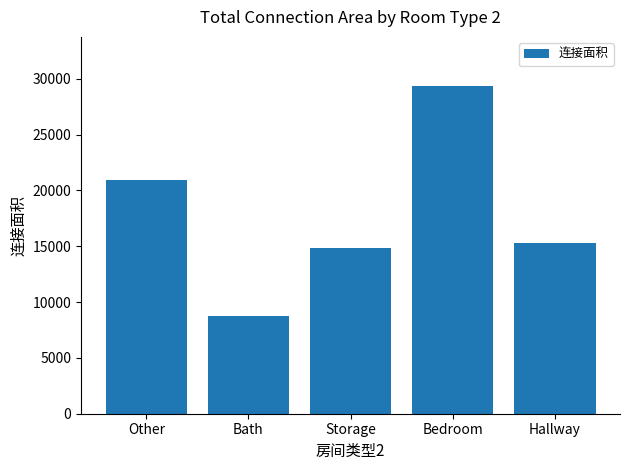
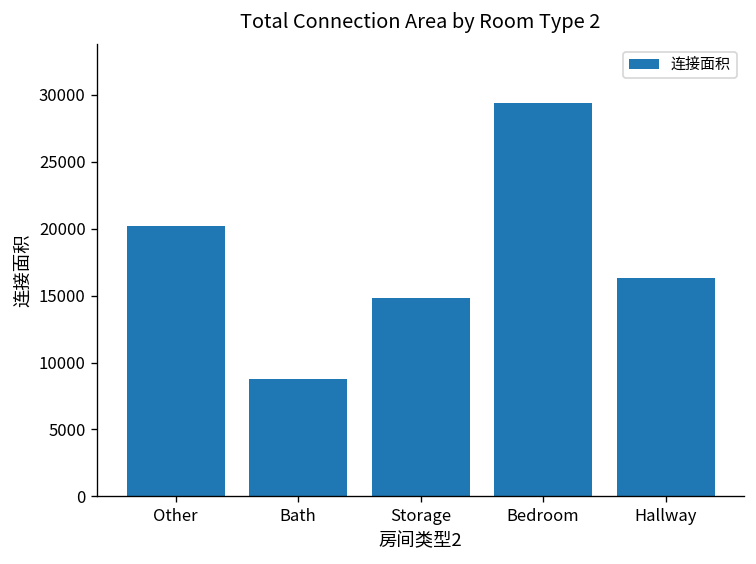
Other: 20900 -> 20200
Hallway: 15300 -> 16300
